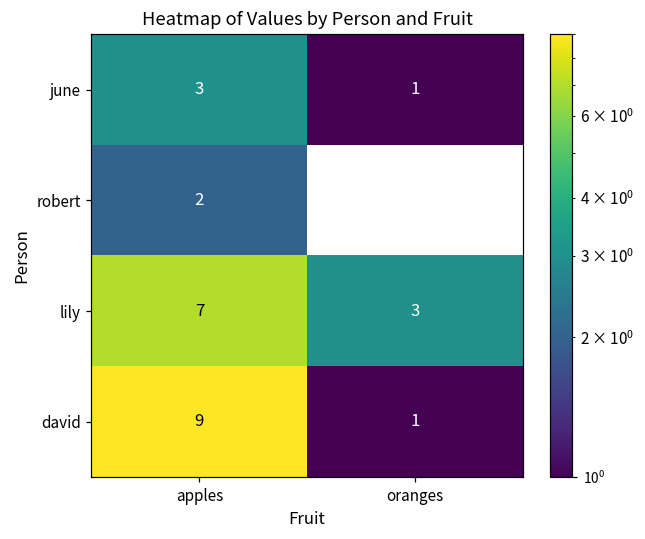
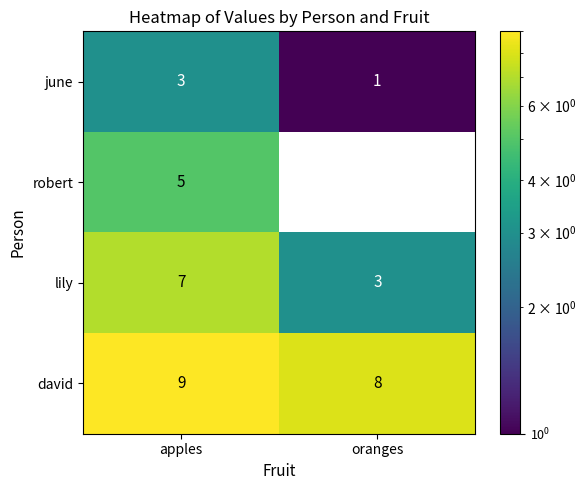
robert, apples: 2 -> 5
david, oranges: 1 -> 8
